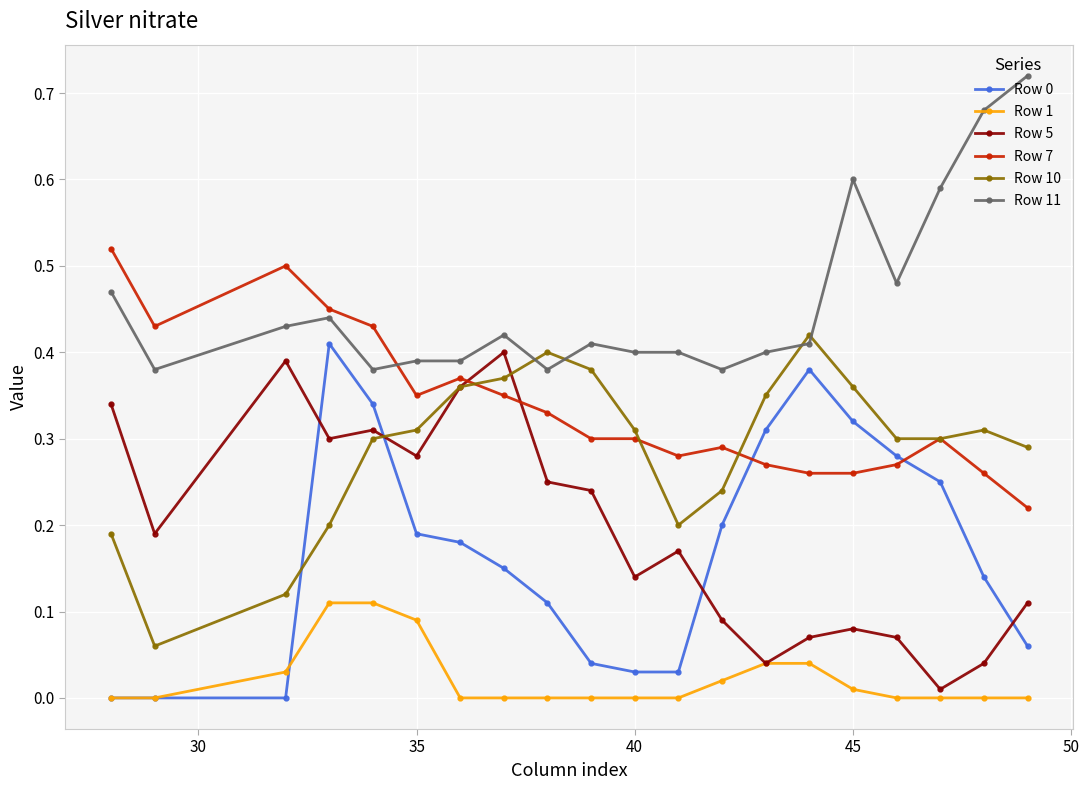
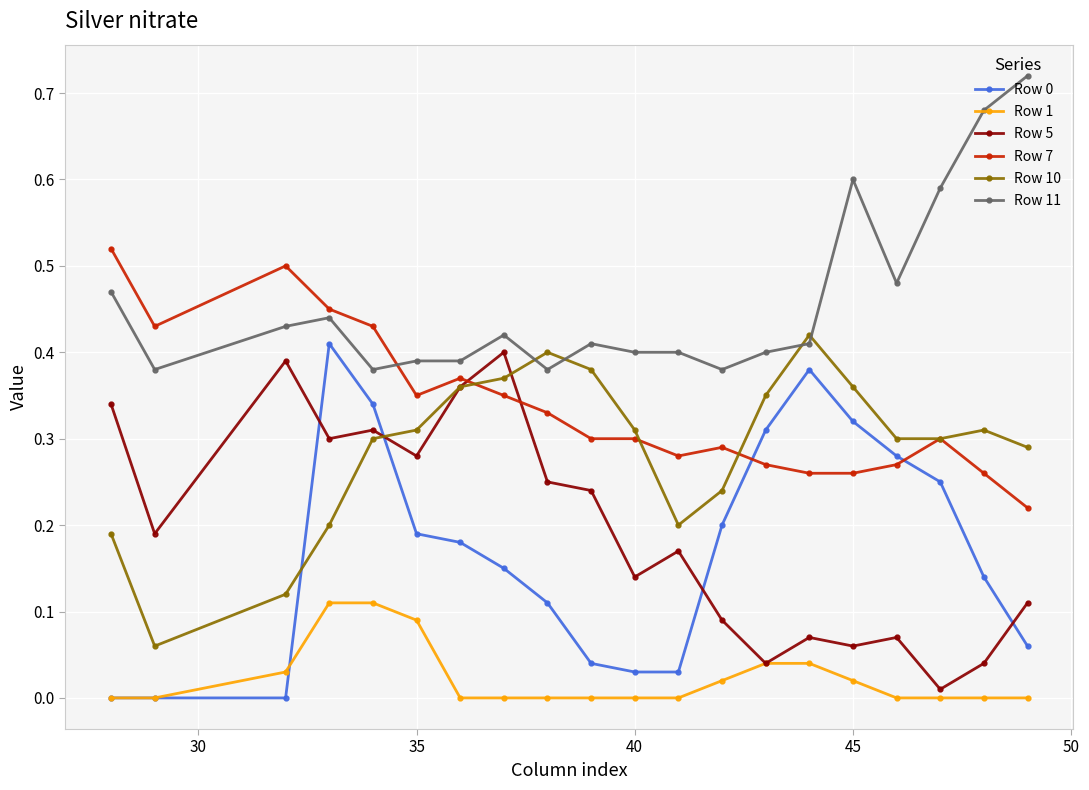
Row 1, 45: 0.01 -> 0.02
Row 5, 45: 0.08 -> 0.06
